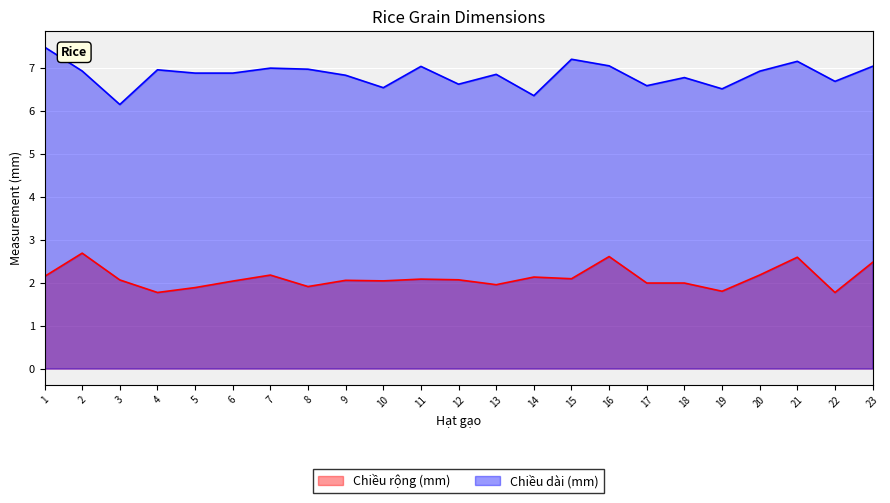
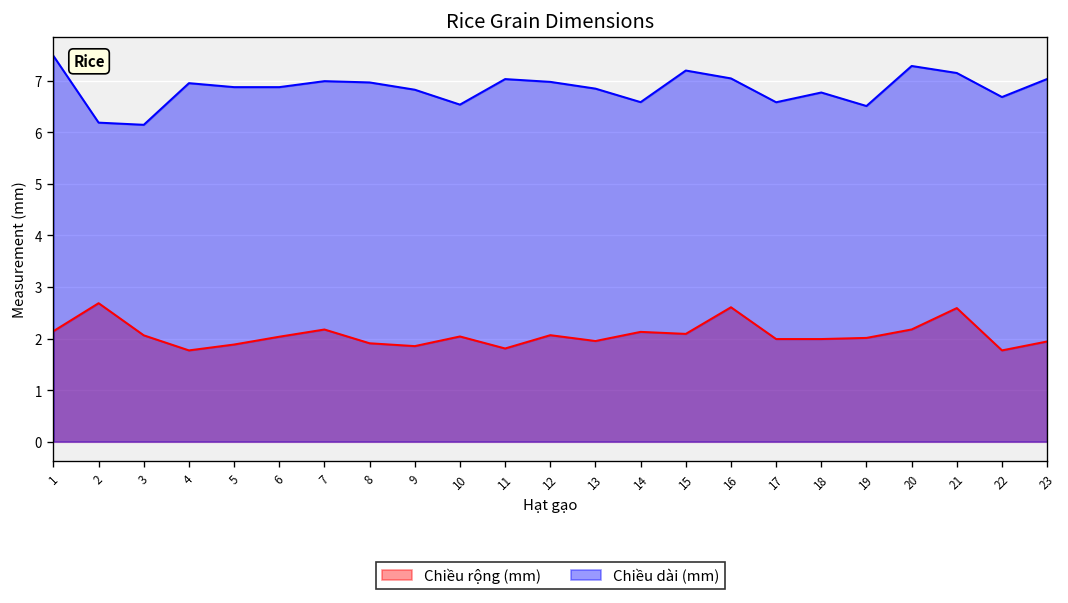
Chiều dài (mm), 2: 6.9 -> 6.2
Chiều rộng (mm), 9: 2.1 -> 1.9
Chiều rộng (mm), 11: 2.1 -> 1.8
Chiều dài (mm), 12: 6.6 -> 7.0
Chiều dài (mm), 14: 6.3 -> 6.6
Chiều rộng (mm), 19: 1.8 -> 2.0
Chiều dài (mm), 20: 6.9 -> 7.3
Chiều rộng (mm), 23: 2.5 -> 1.9
